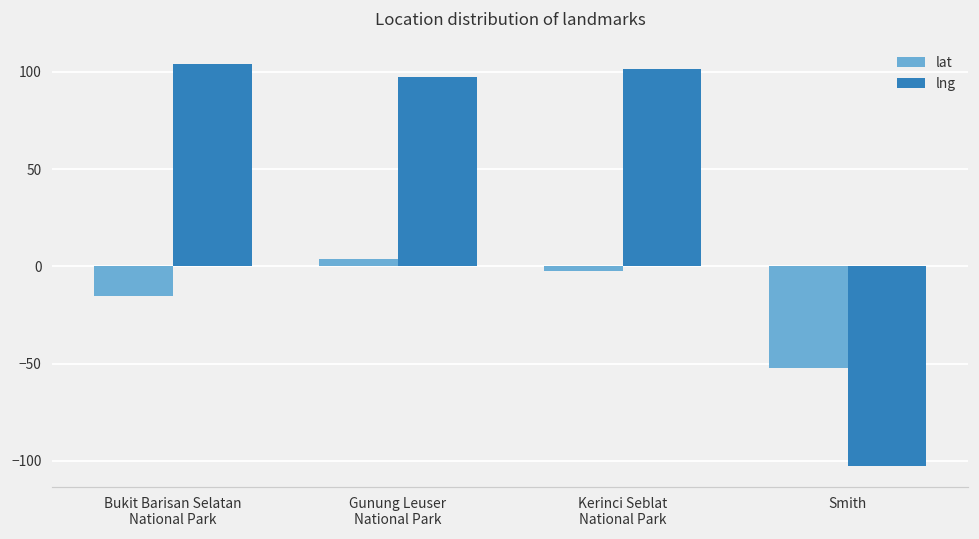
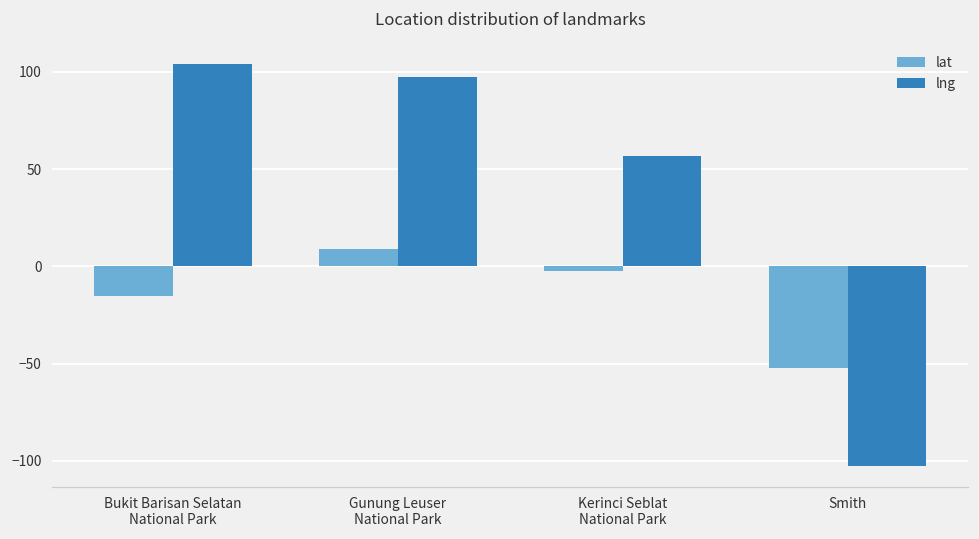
lat, Gunung Leuser National Park: 4 -> 9
lng, Kerinci Seblat National Park: 101 -> 57
